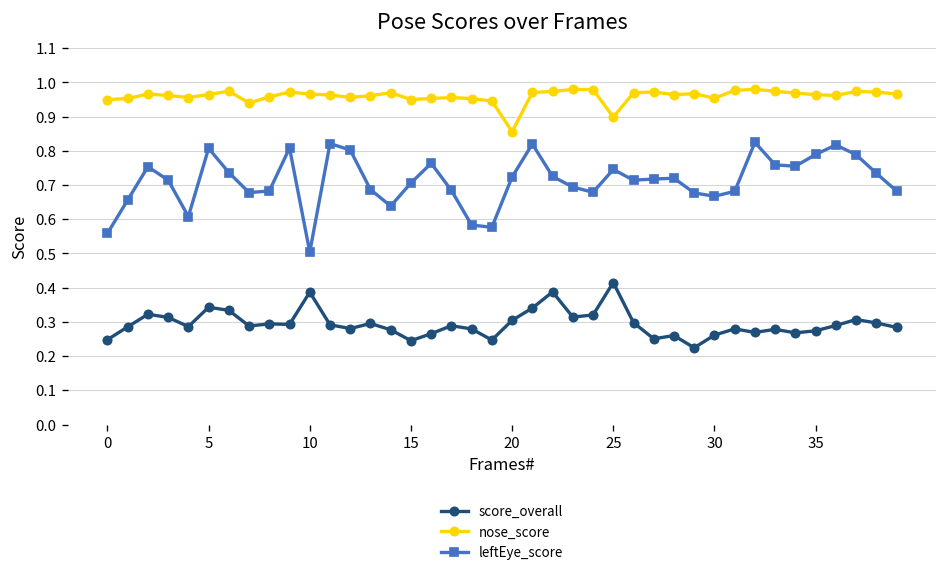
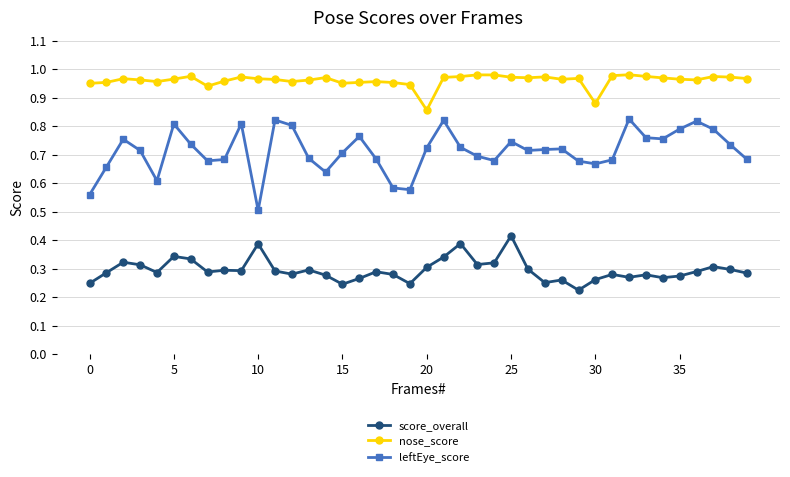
nose_score, 25: 0.90 -> 0.97
nose_score, 30: 0.95 -> 0.88
